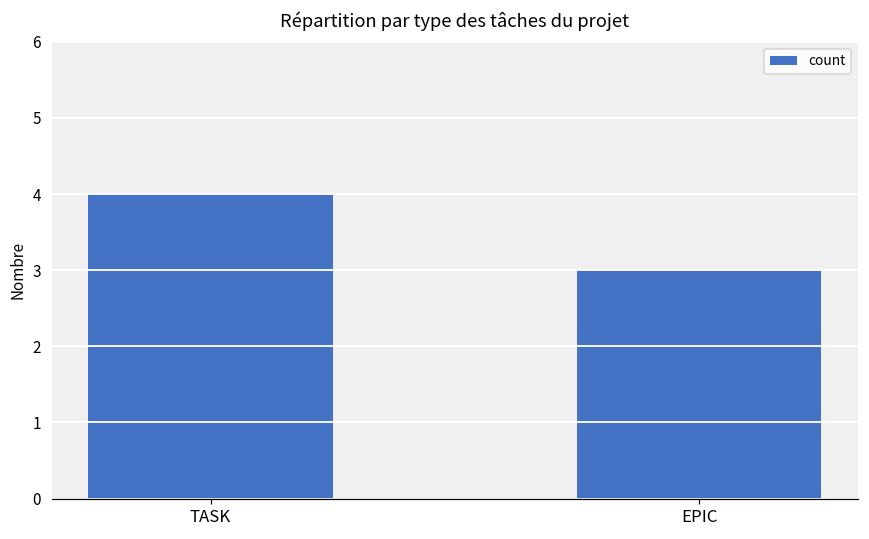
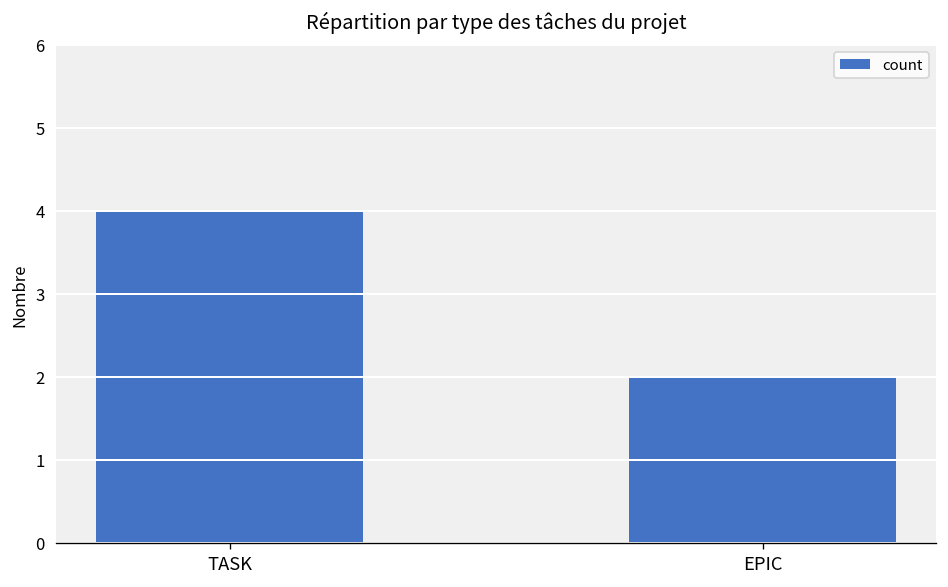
EPIC: 3 -> 2
